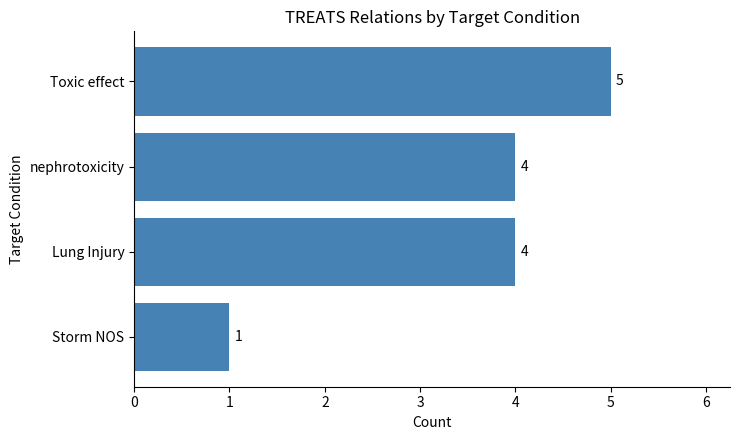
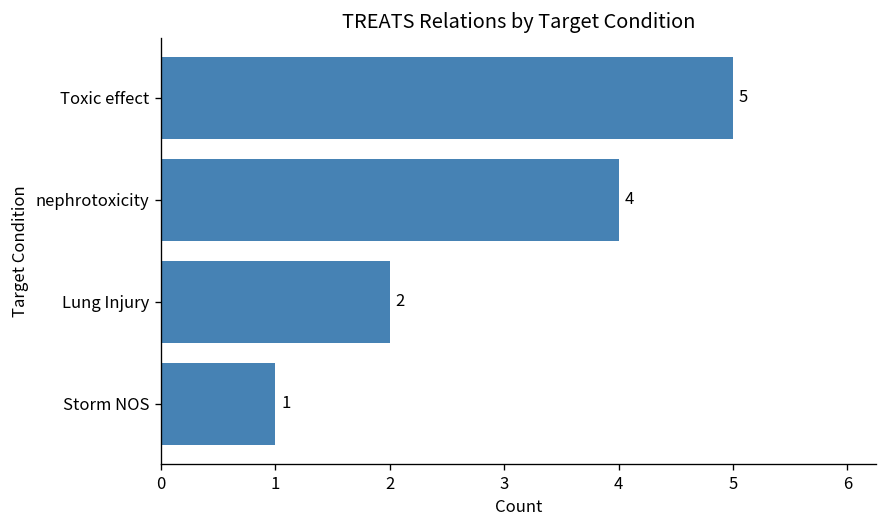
Lung Injury: 4 -> 2
